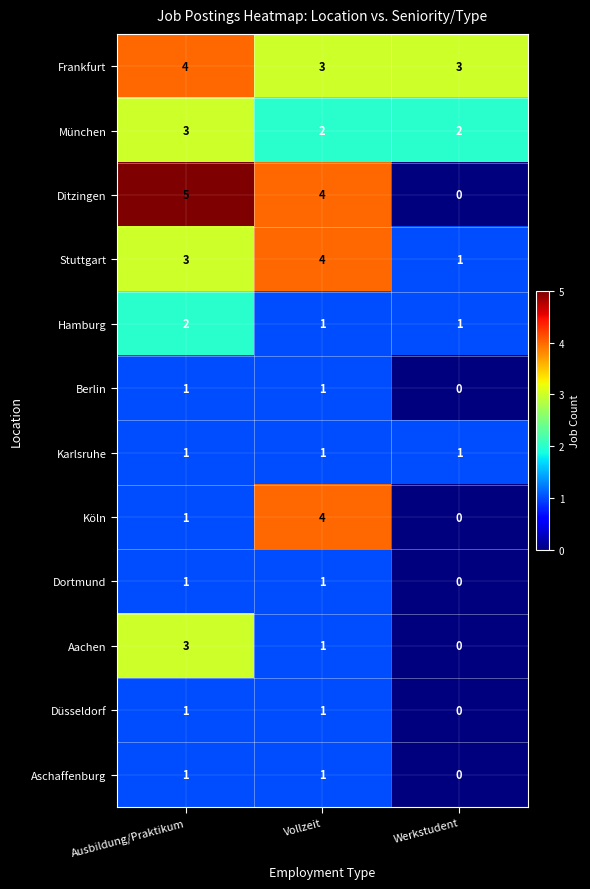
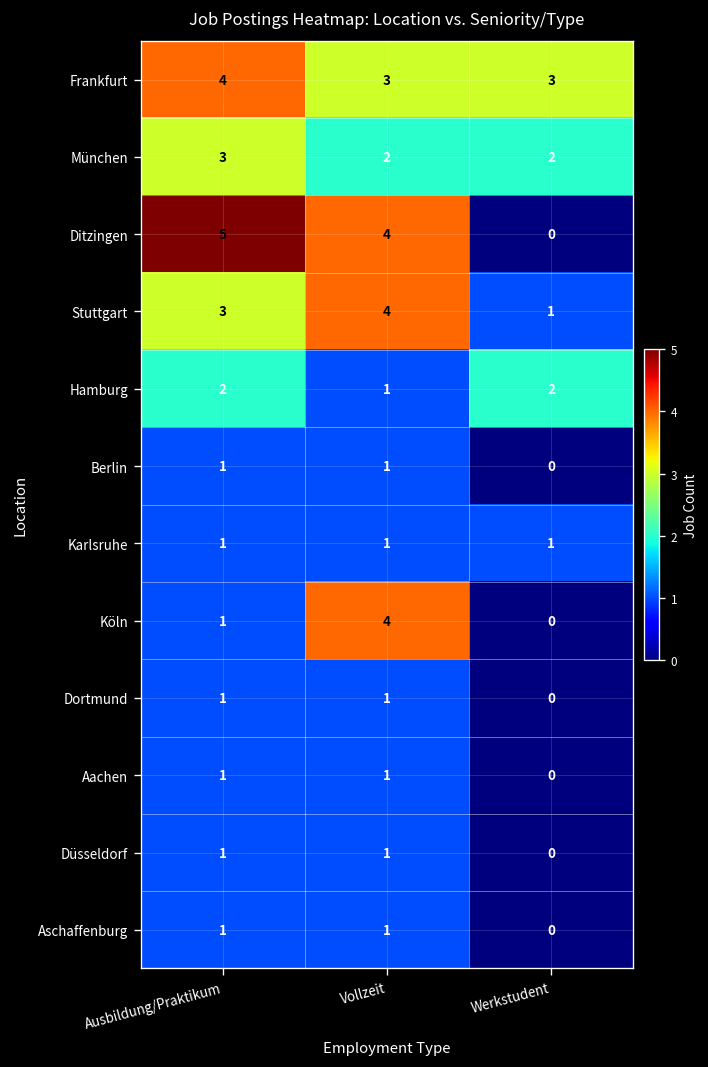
Hamburg, Werkstudent: 1 -> 2
Aachen, Ausbildung/Praktikum: 3 -> 1
